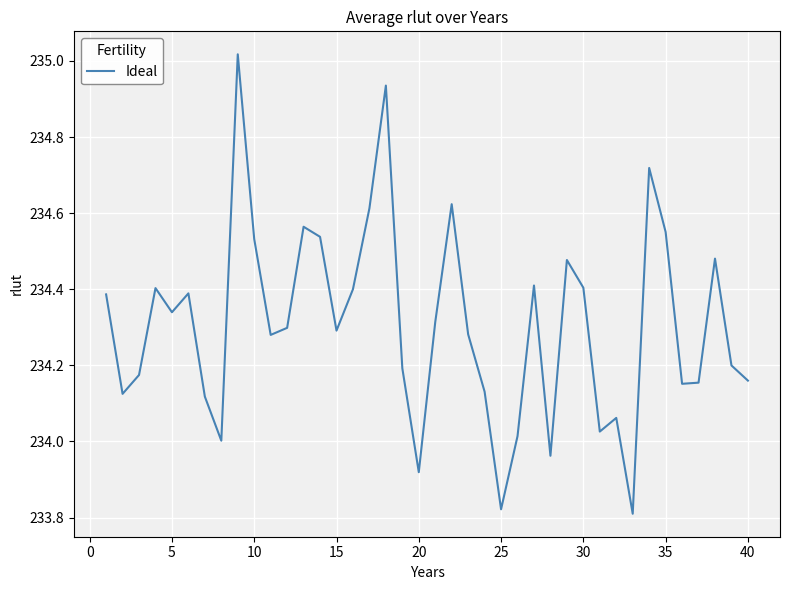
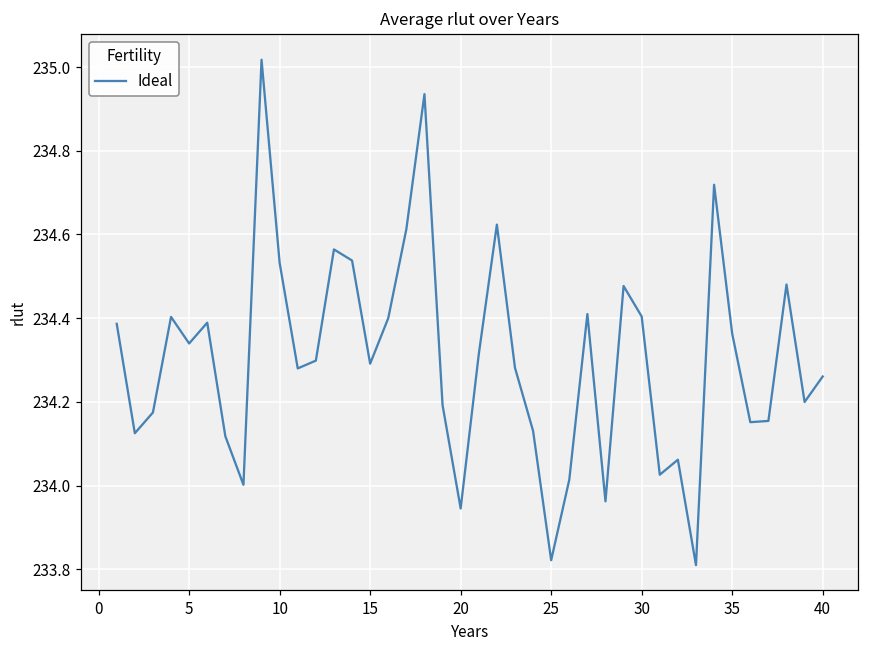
20: 233.92 -> 233.95
35: 234.55 -> 234.36
40: 234.16 -> 234.26
